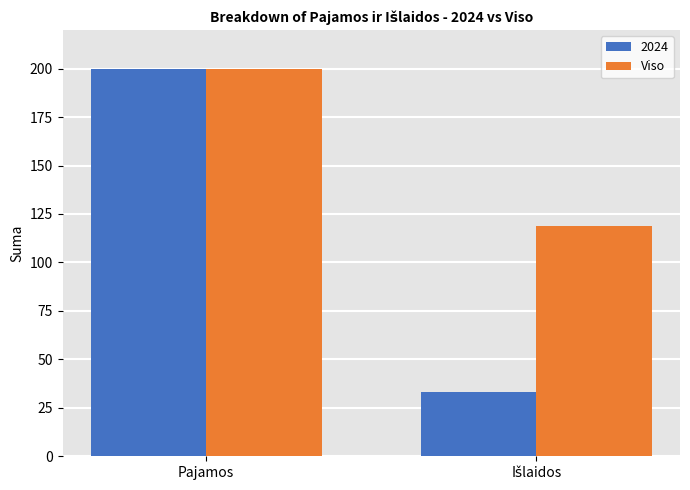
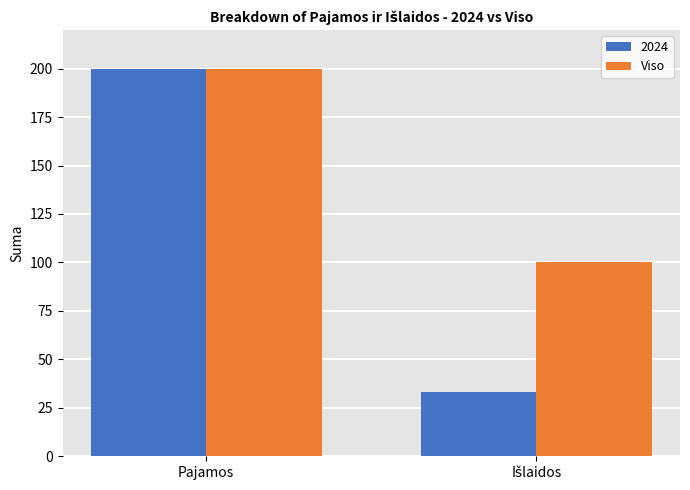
Viso, Išlaidos: 119 -> 100
